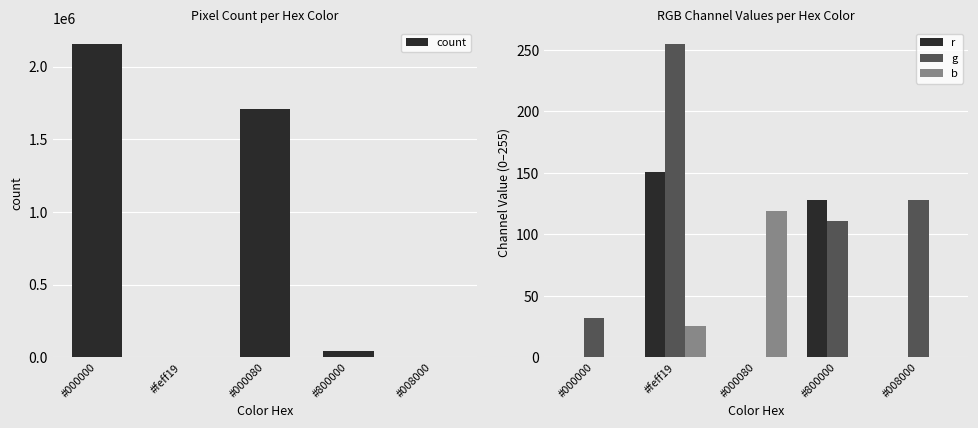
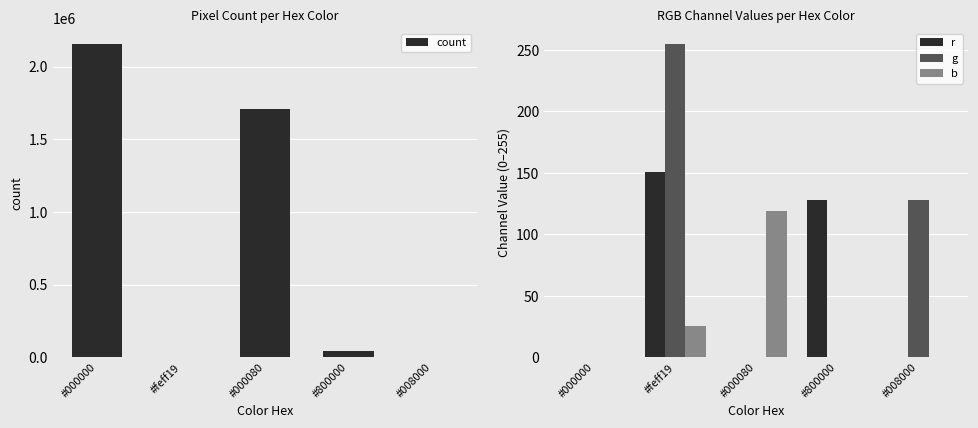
RGB Channel Values per Hex Color, g, #000000: 32 -> 0
RGB Channel Values per Hex Color, g, #800000: 111 -> 0
